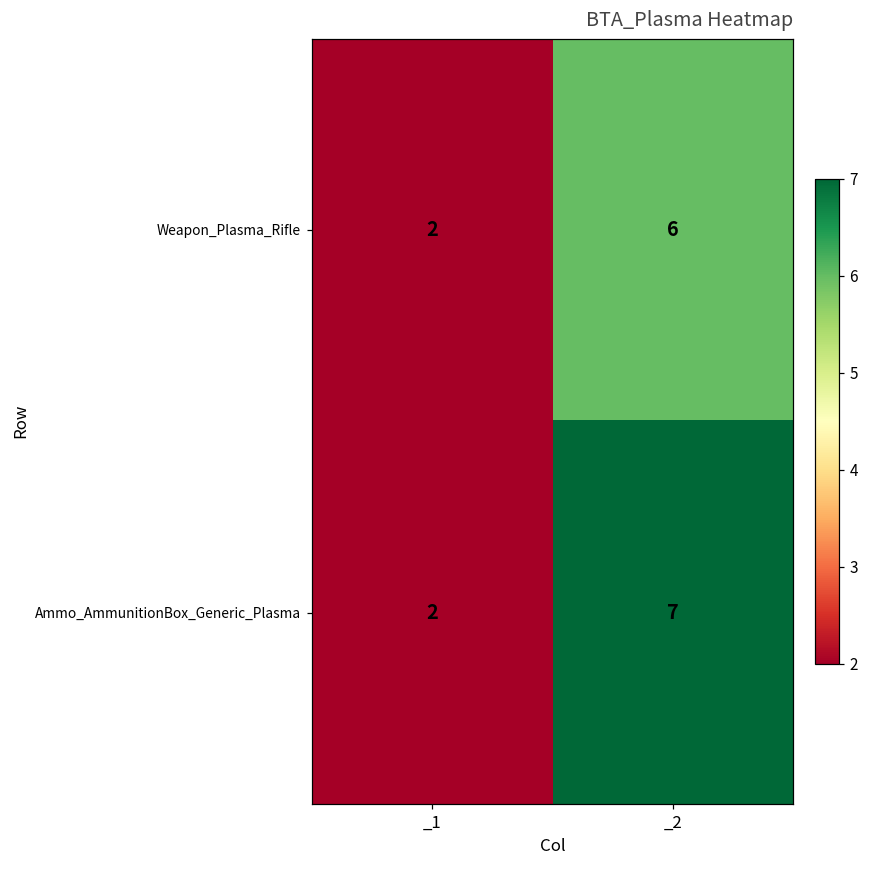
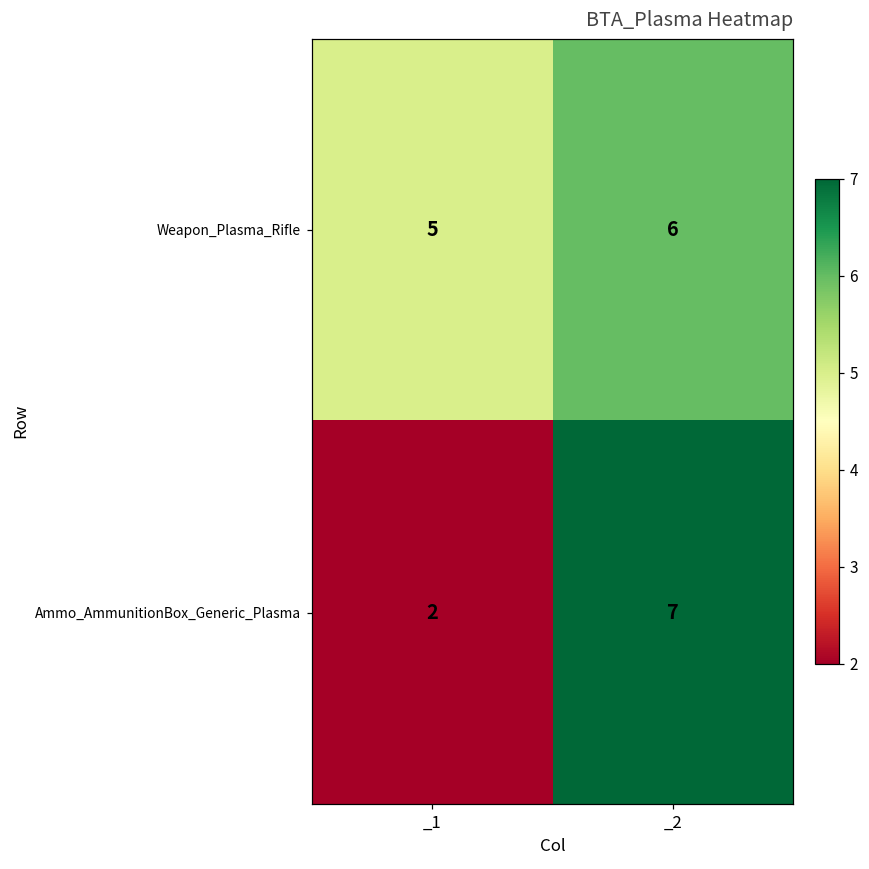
Weapon_Plasma_Rifle, _1: 2 -> 5
